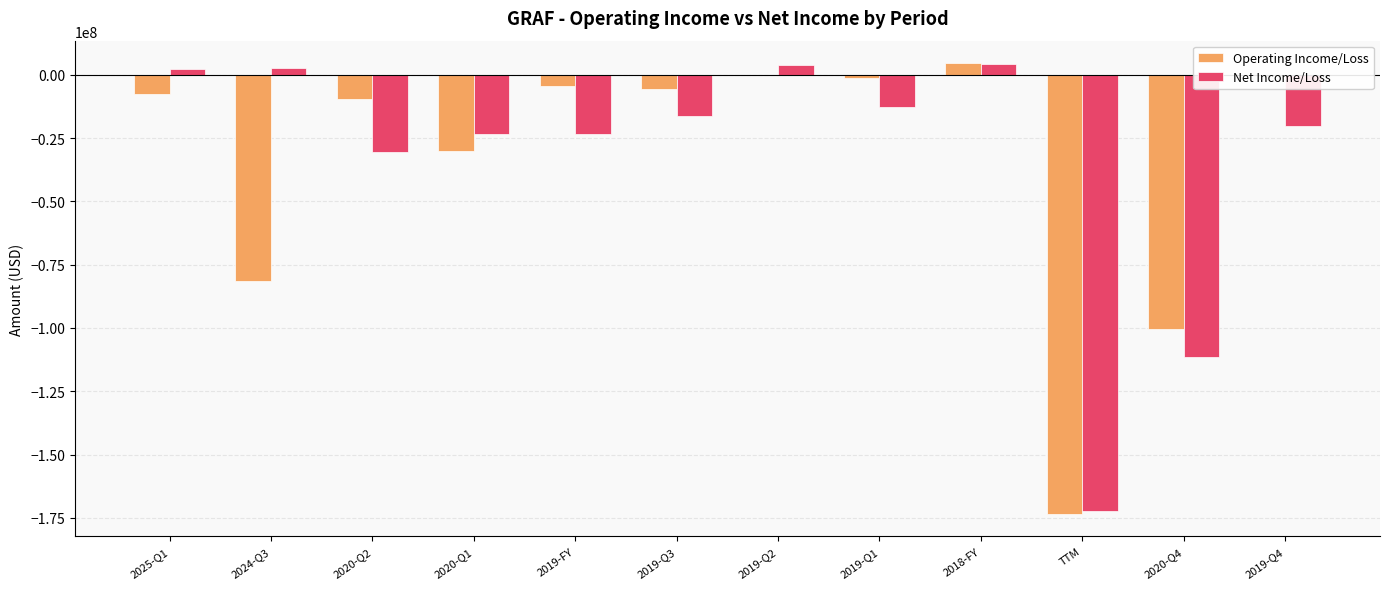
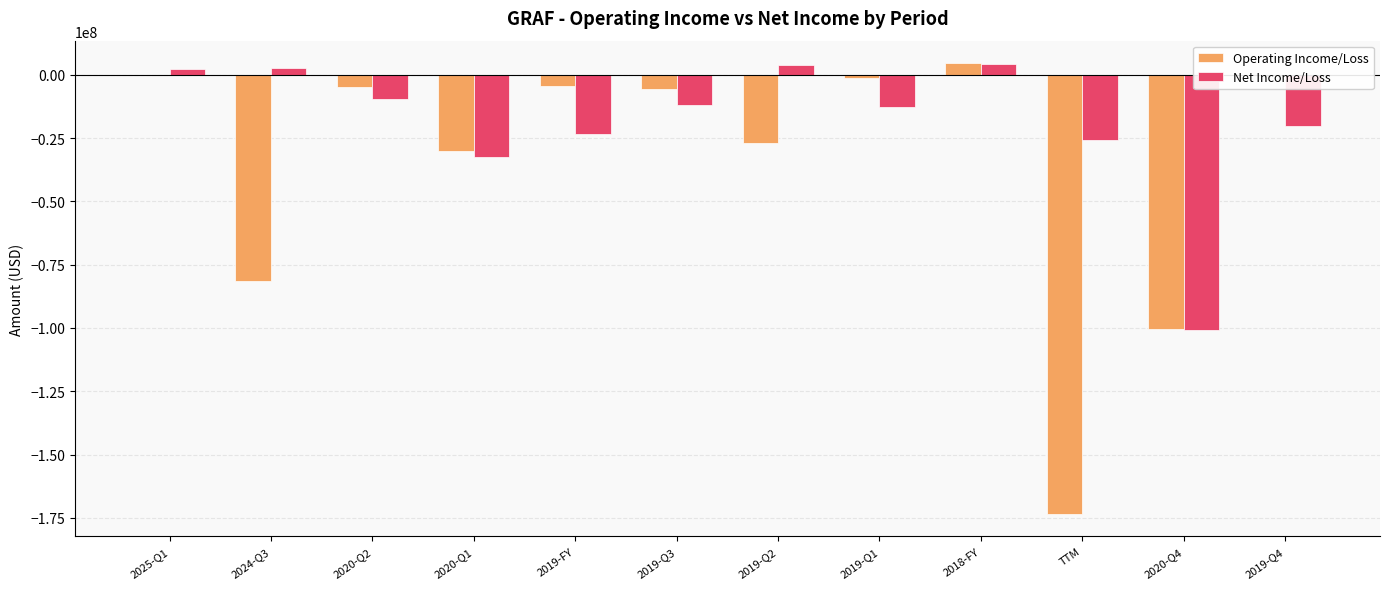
Operating Income/Loss, 2025-Q1: -8000000 -> 0
Operating Income/Loss, 2020-Q2: -10000000 -> -5000000
Net Income/Loss, 2020-Q2: -31000000 -> -10000000
Net Income/Loss, 2020-Q1: -23000000 -> -33000000
Net Income/Loss, 2019-Q3: -16000000 -> -12000000
Operating Income/Loss, 2019-Q2: 0 -> -27000000
Net Income/Loss, TTM: -172000000 -> -26000000
Net Income/Loss, 2020-Q4: -111000000 -> -101000000
